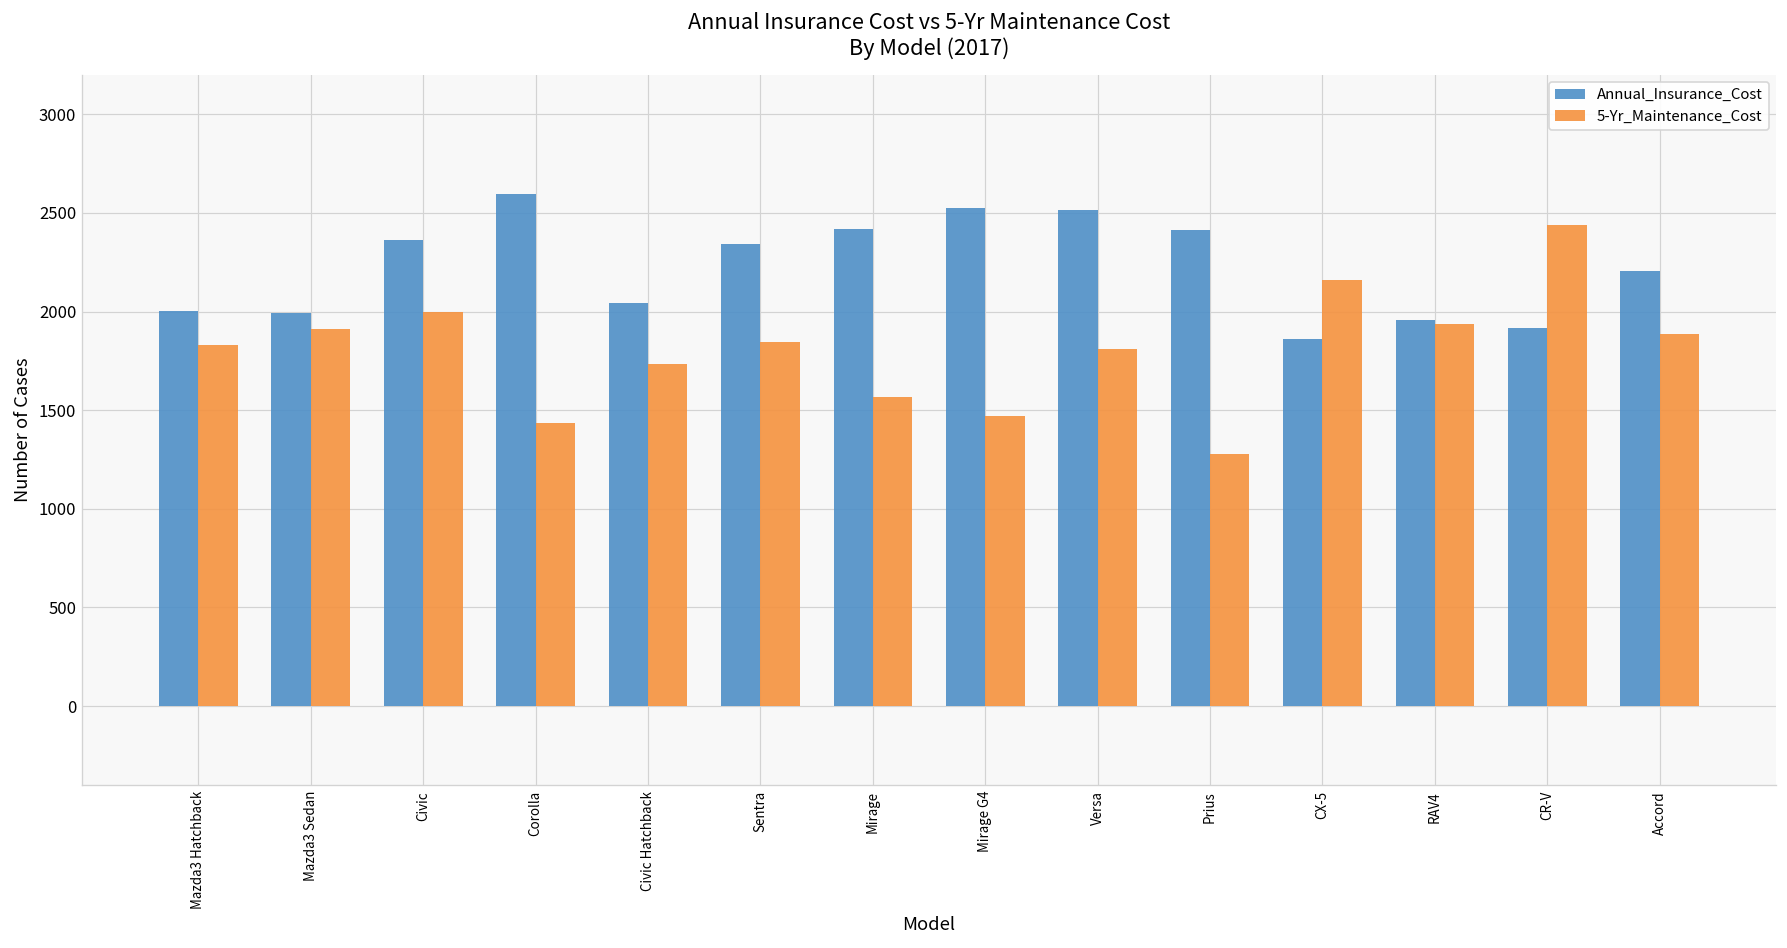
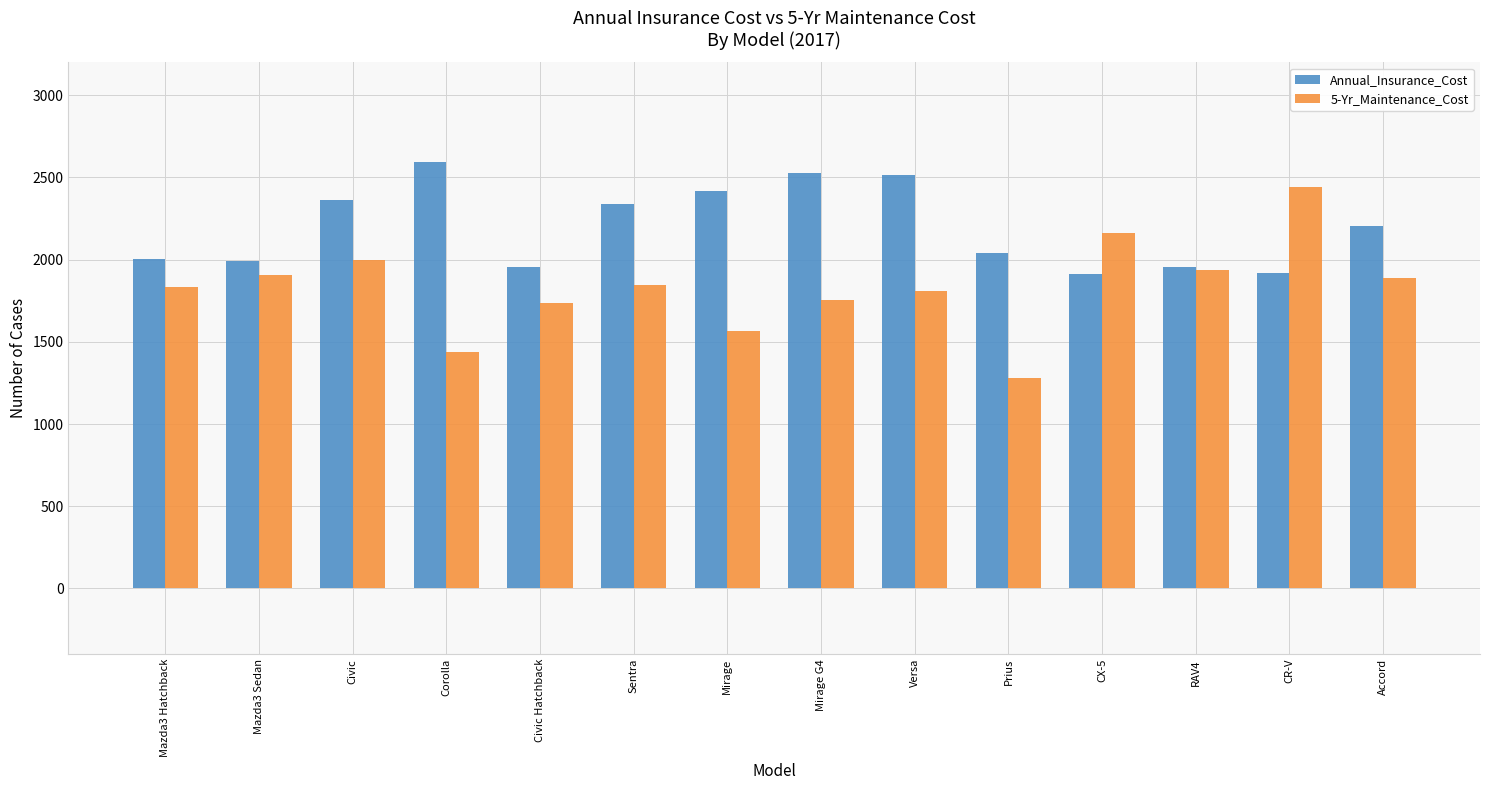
Annual_Insurance_Cost, Civic Hatchback: 2040 -> 1950
5-Yr_Maintenance_Cost, Mirage G4: 1470 -> 1760
Annual_Insurance_Cost, Prius: 2410 -> 2040
Annual_Insurance_Cost, CX-5: 1860 -> 1910
